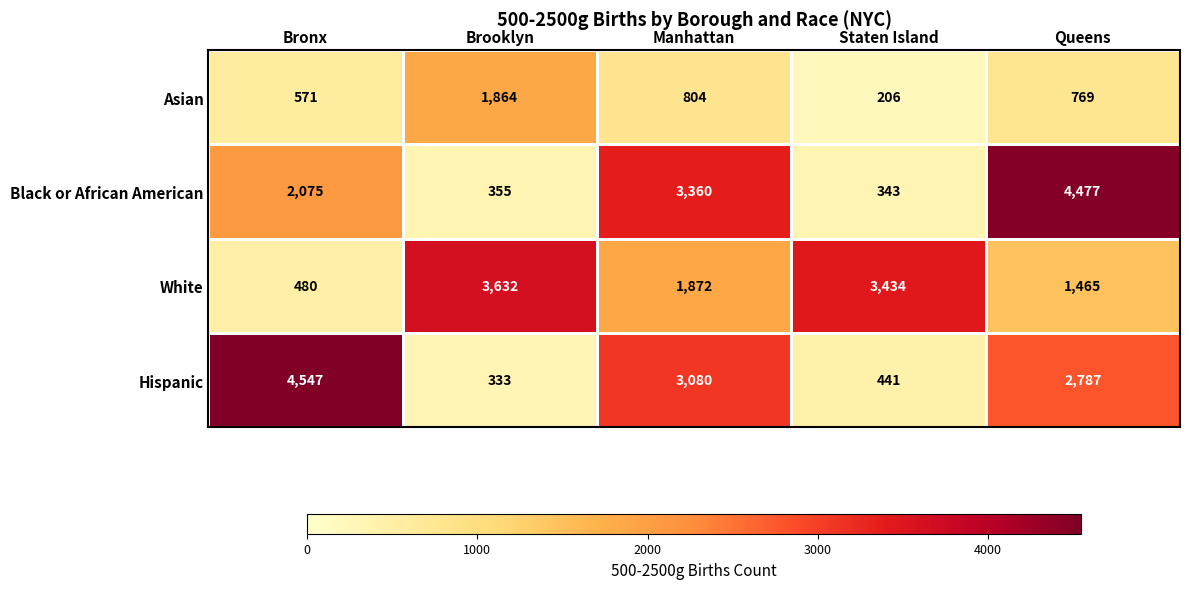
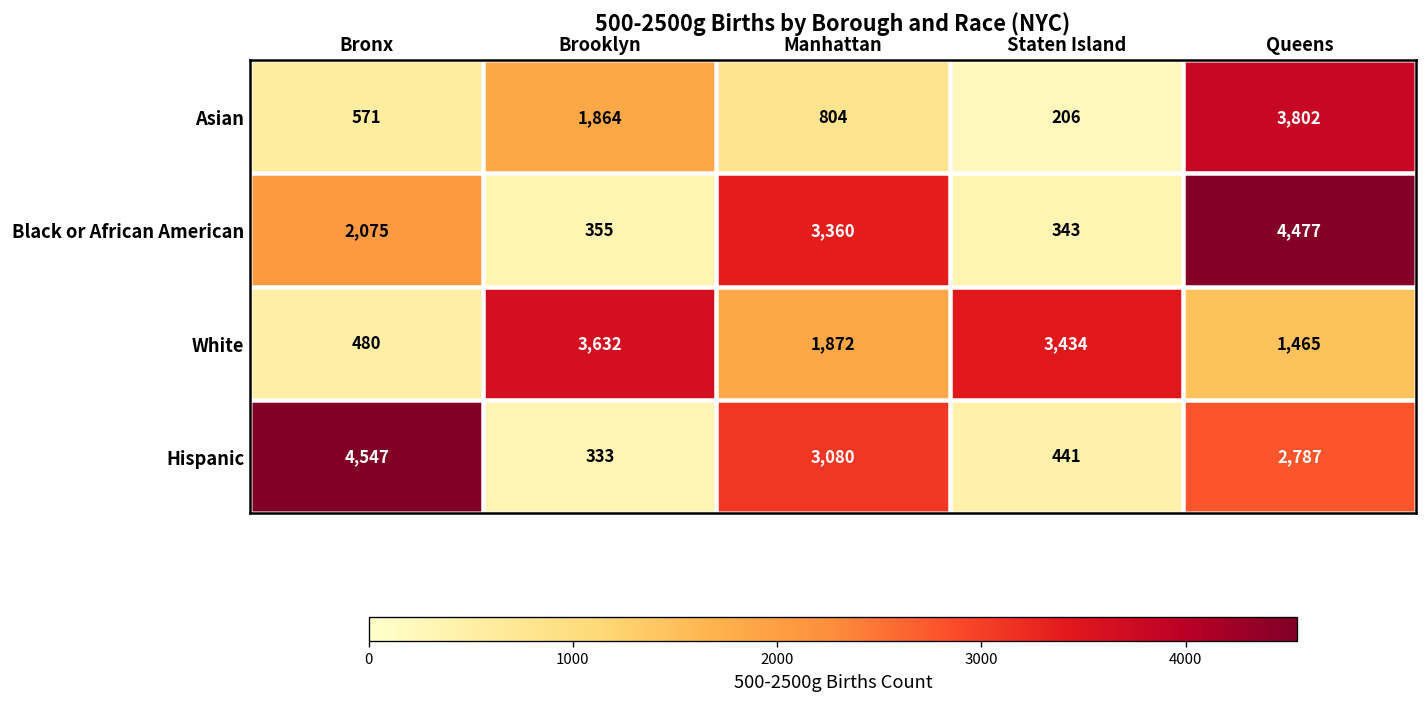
Asian, Queens: 769 -> 3,802
